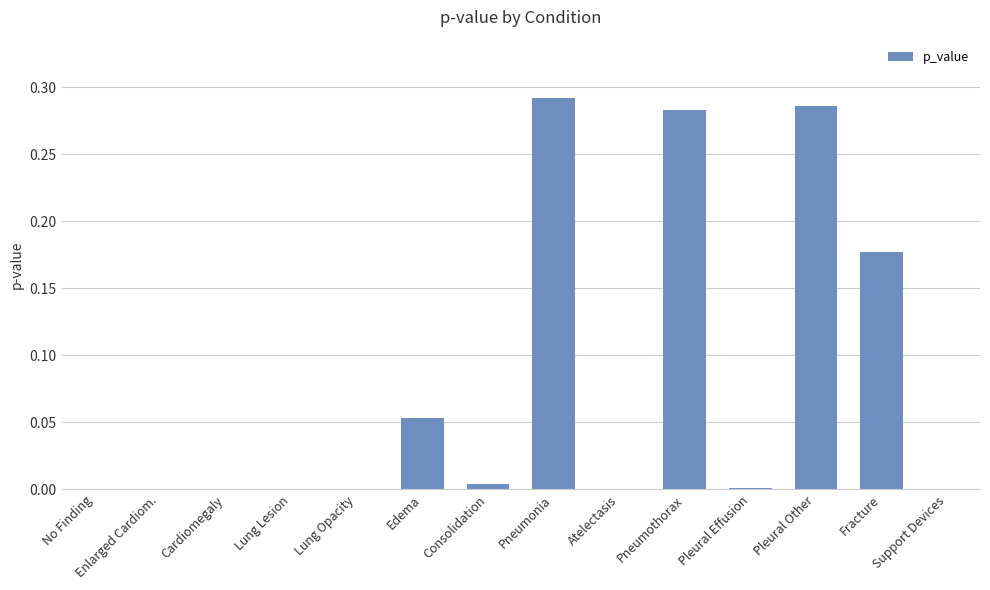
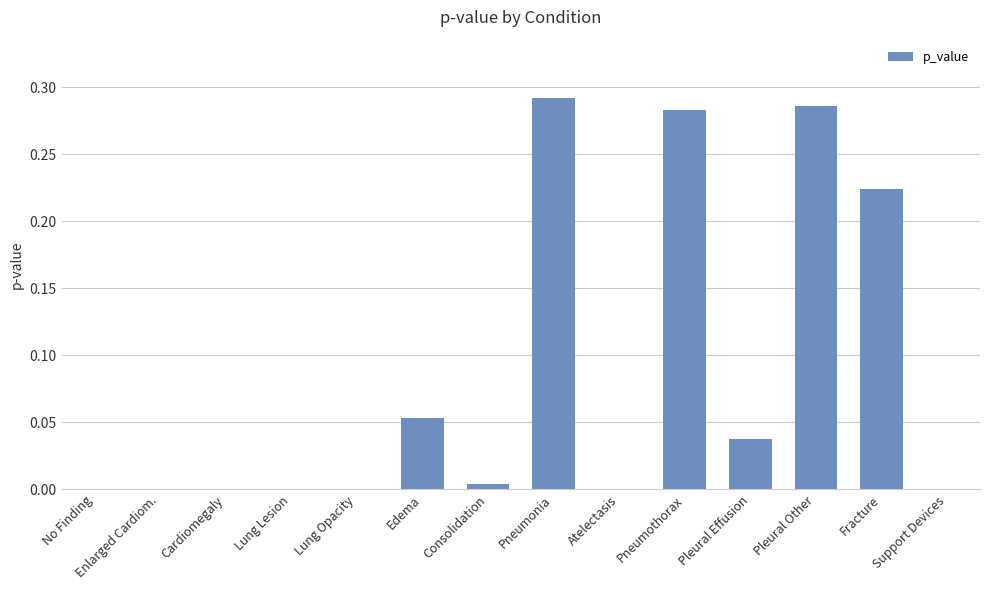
Pleural Effusion: 0.001 -> 0.038
Fracture: 0.177 -> 0.224
